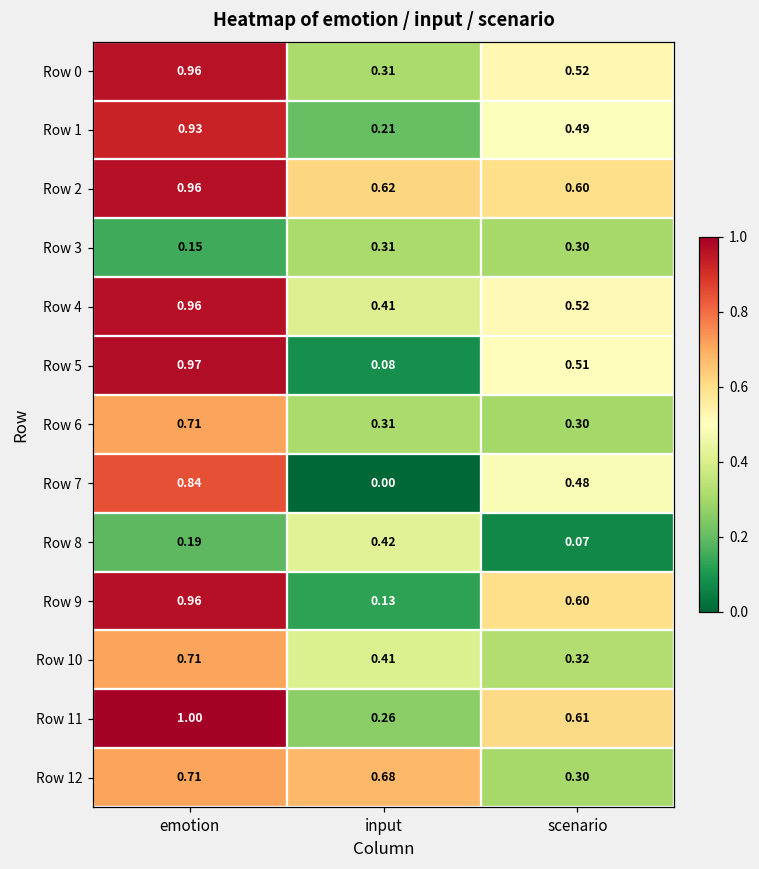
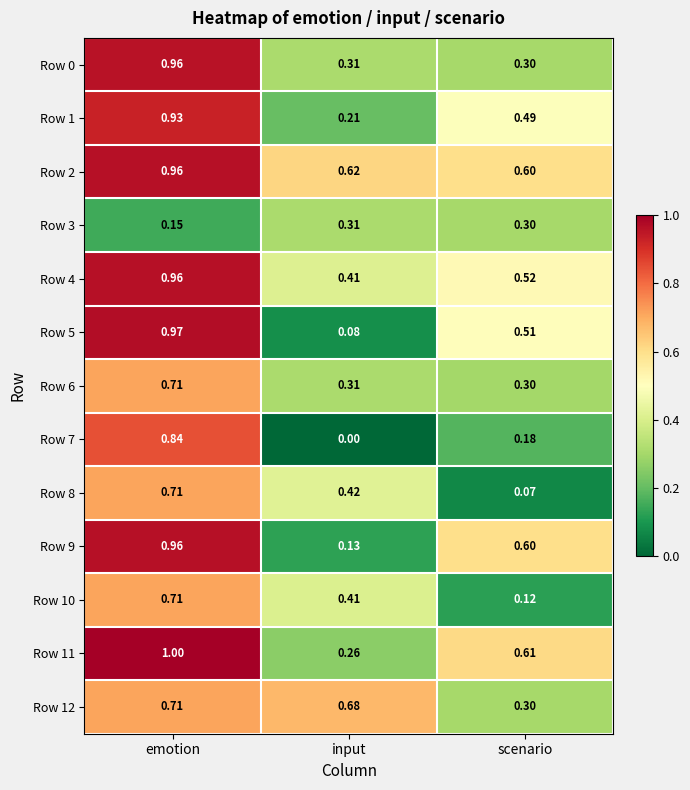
Row 0, scenario: 0.52 -> 0.30
Row 7, scenario: 0.48 -> 0.18
Row 8, emotion: 0.19 -> 0.71
Row 10, scenario: 0.32 -> 0.12
